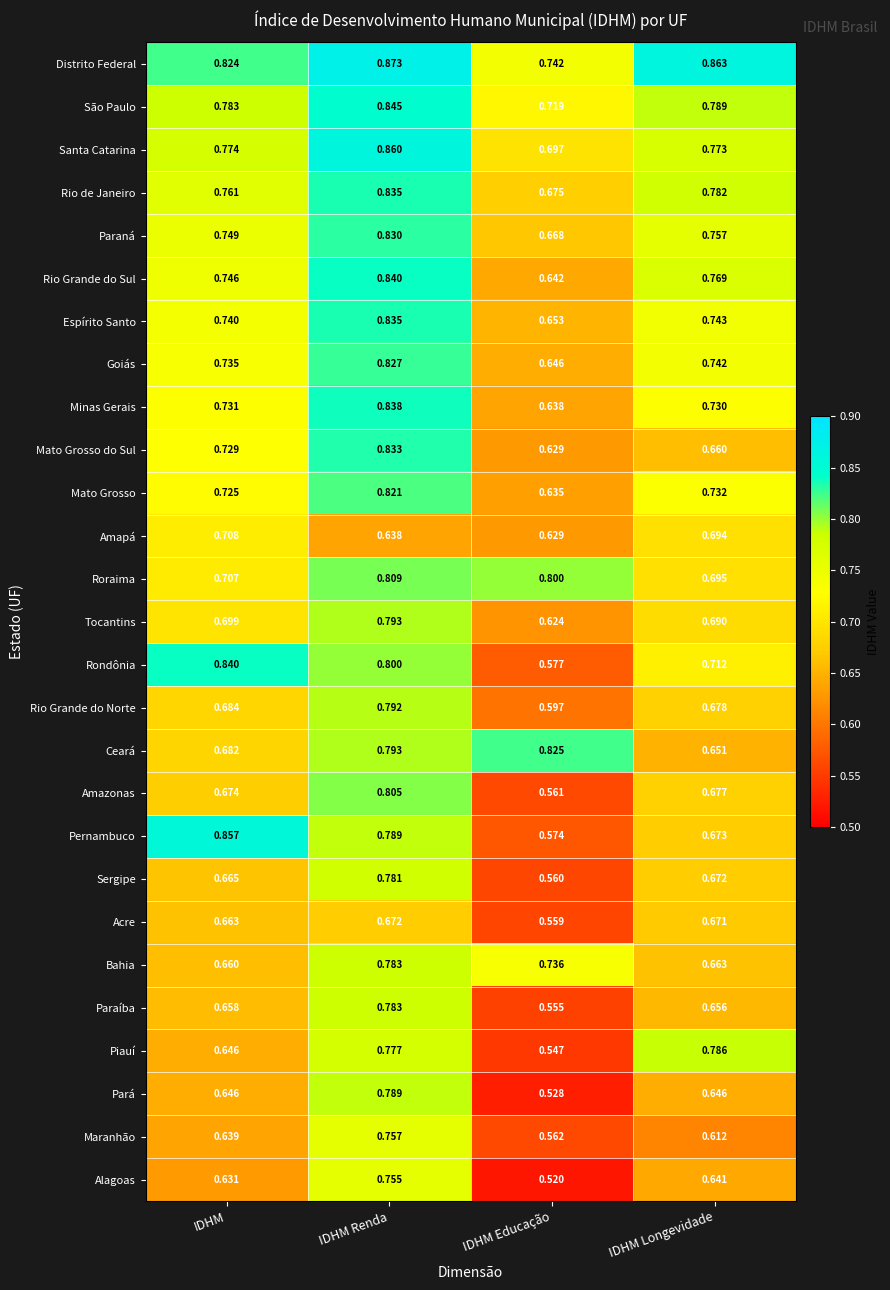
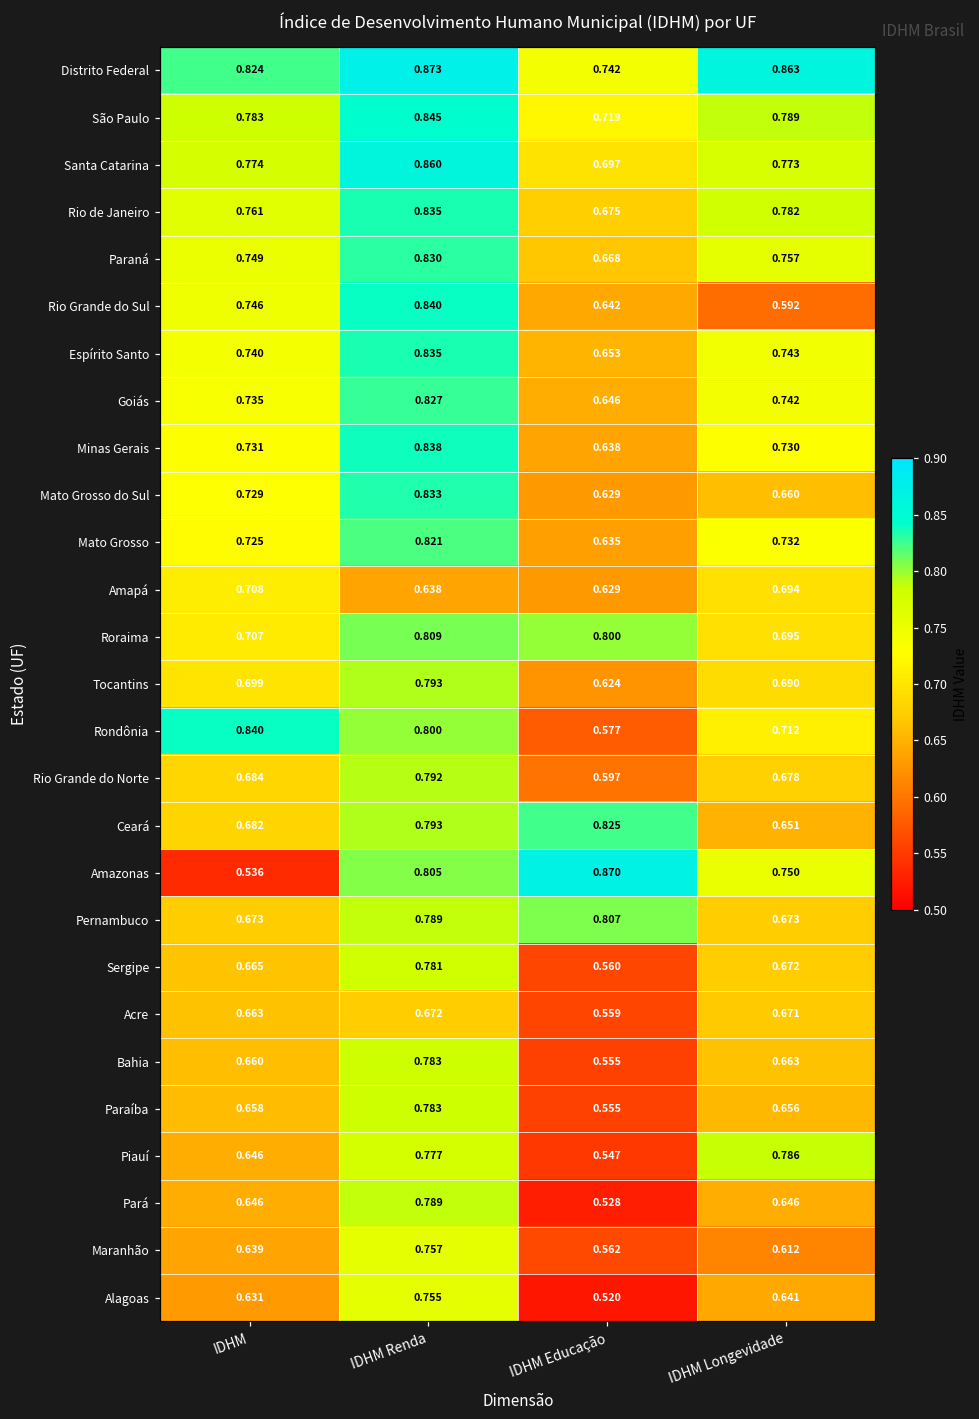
Rio Grande do Sul, IDHM Longevidade: 0.769 -> 0.592
Amazonas, IDHM: 0.674 -> 0.536
Amazonas, IDHM Educação: 0.561 -> 0.870
Amazonas, IDHM Longevidade: 0.677 -> 0.750
Pernambuco, IDHM: 0.857 -> 0.673
Pernambuco, IDHM Educação: 0.574 -> 0.807
Bahia, IDHM Educação: 0.736 -> 0.555
